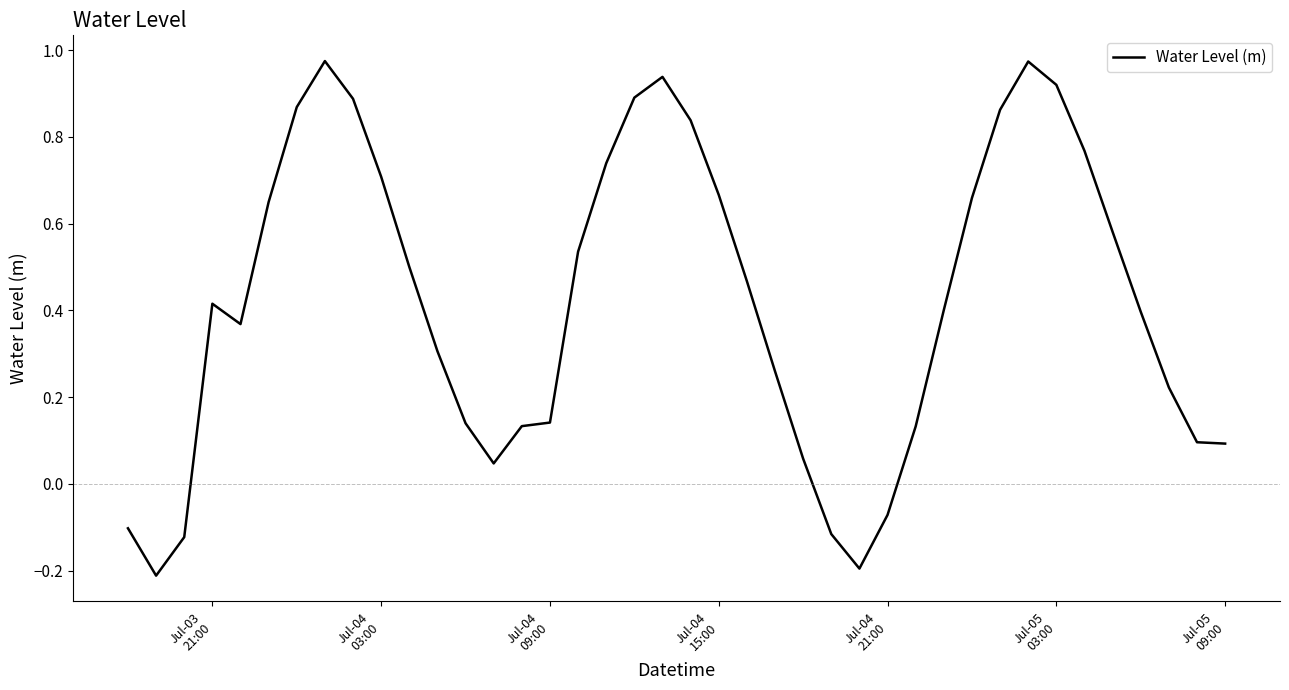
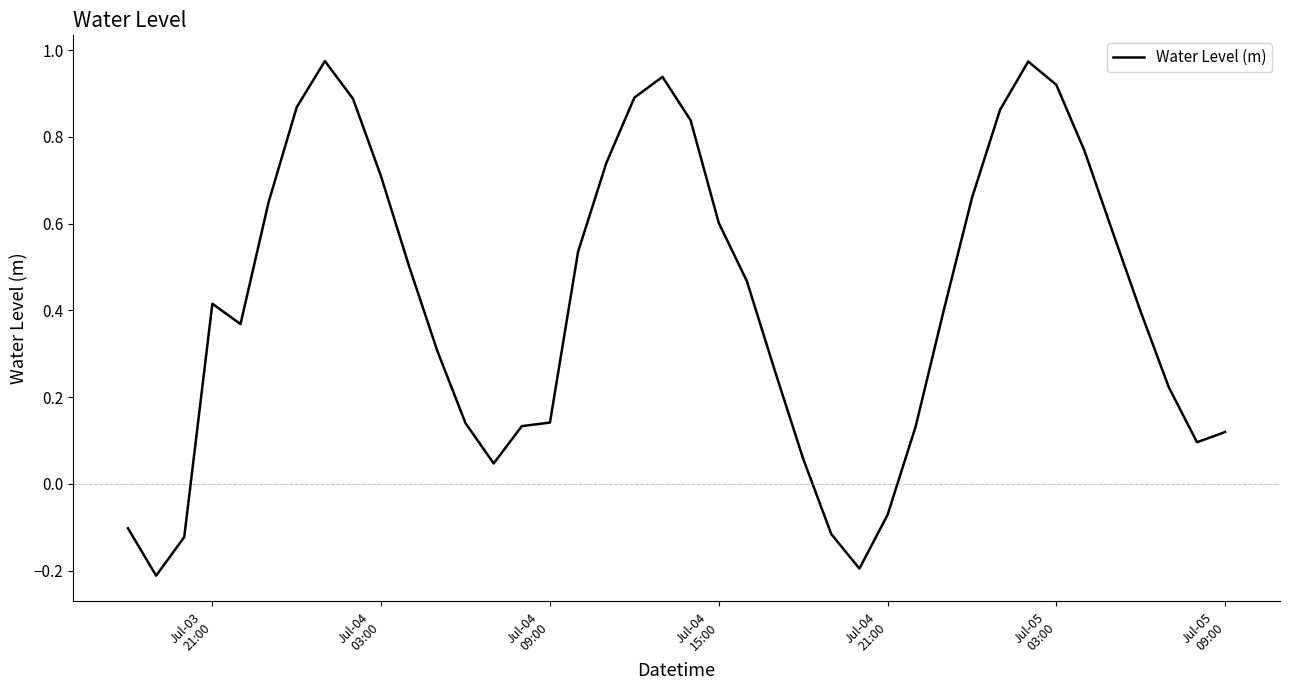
Jul-04 15:00: 0.67 -> 0.60
Jul-05 09:00: 0.09 -> 0.12
